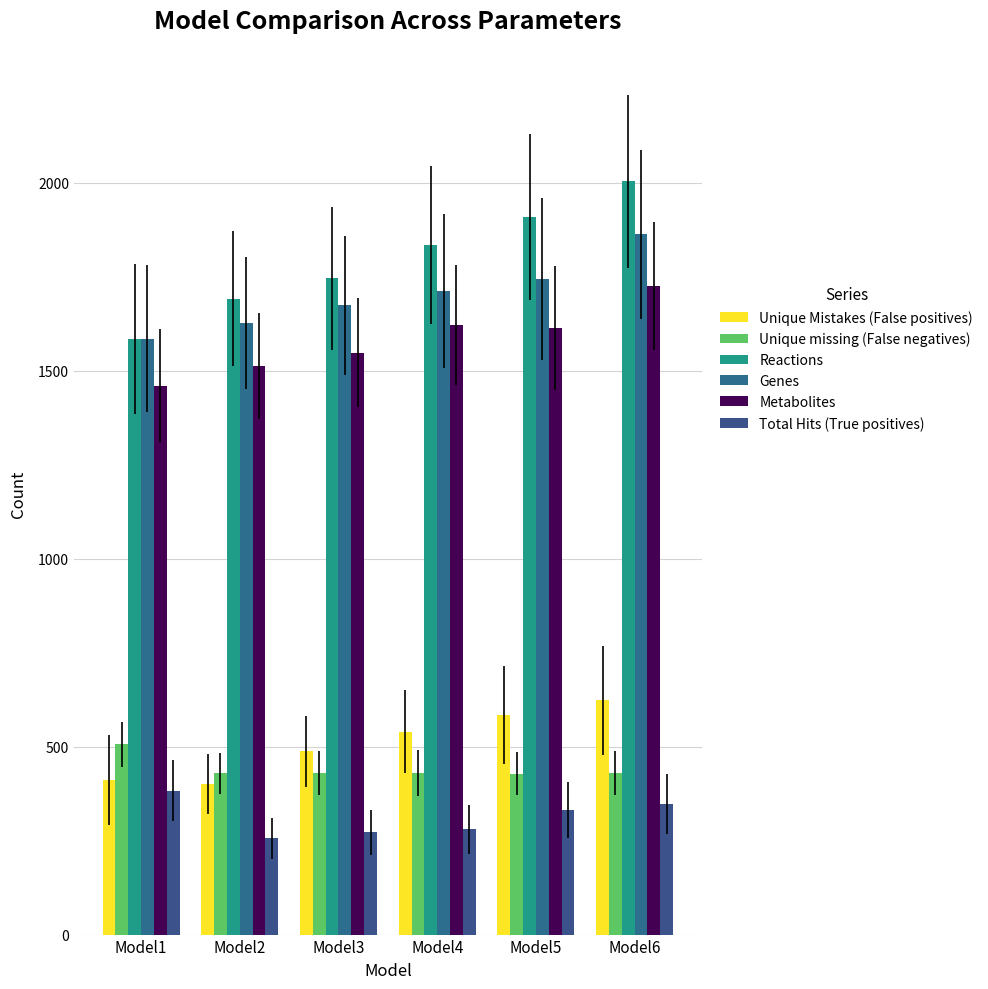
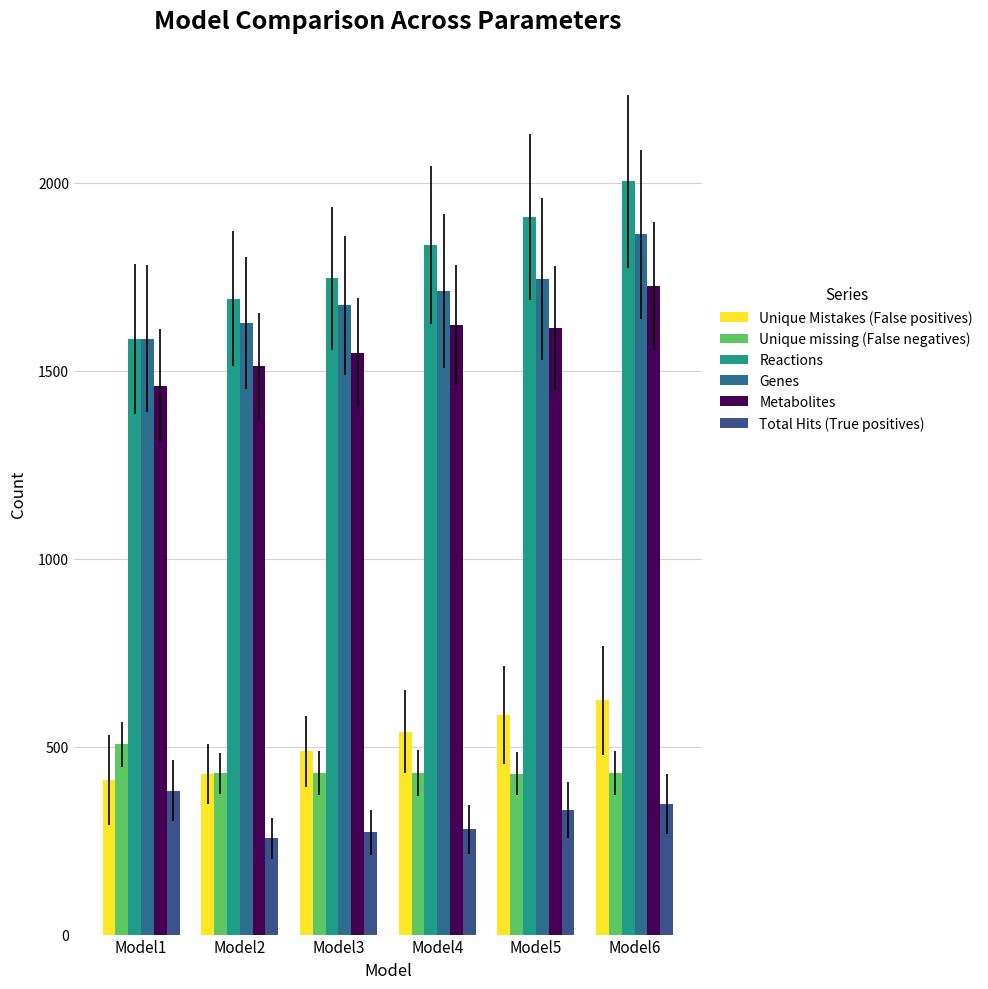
Unique Mistakes (False positives), Model2: 400 -> 430
